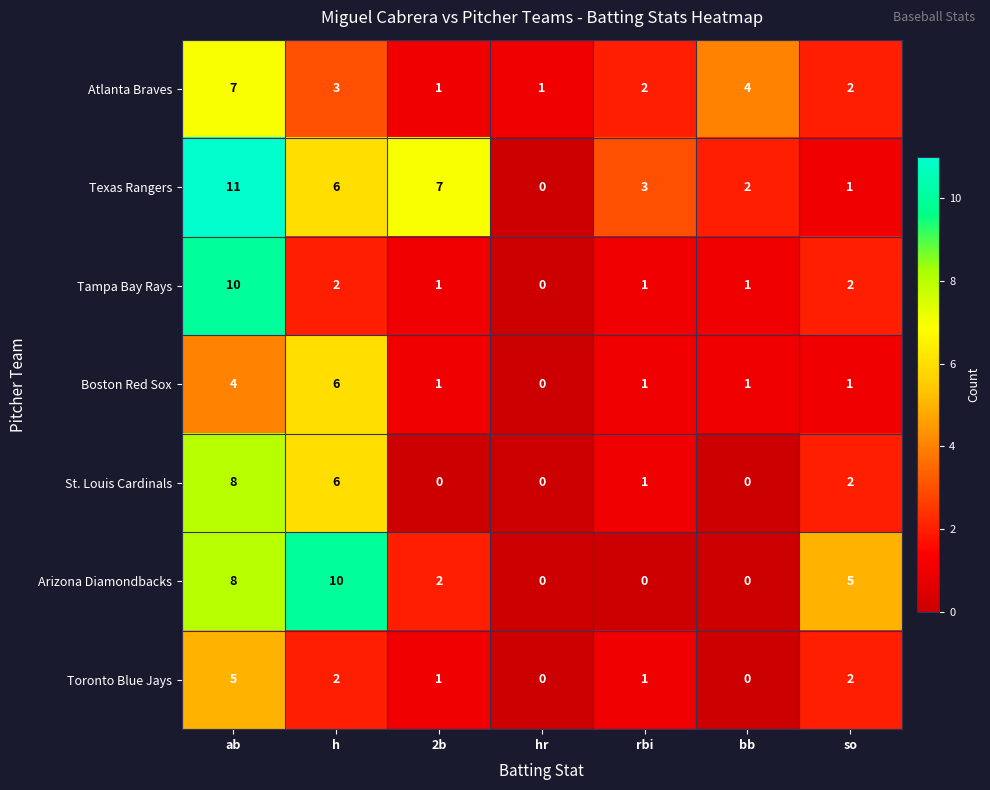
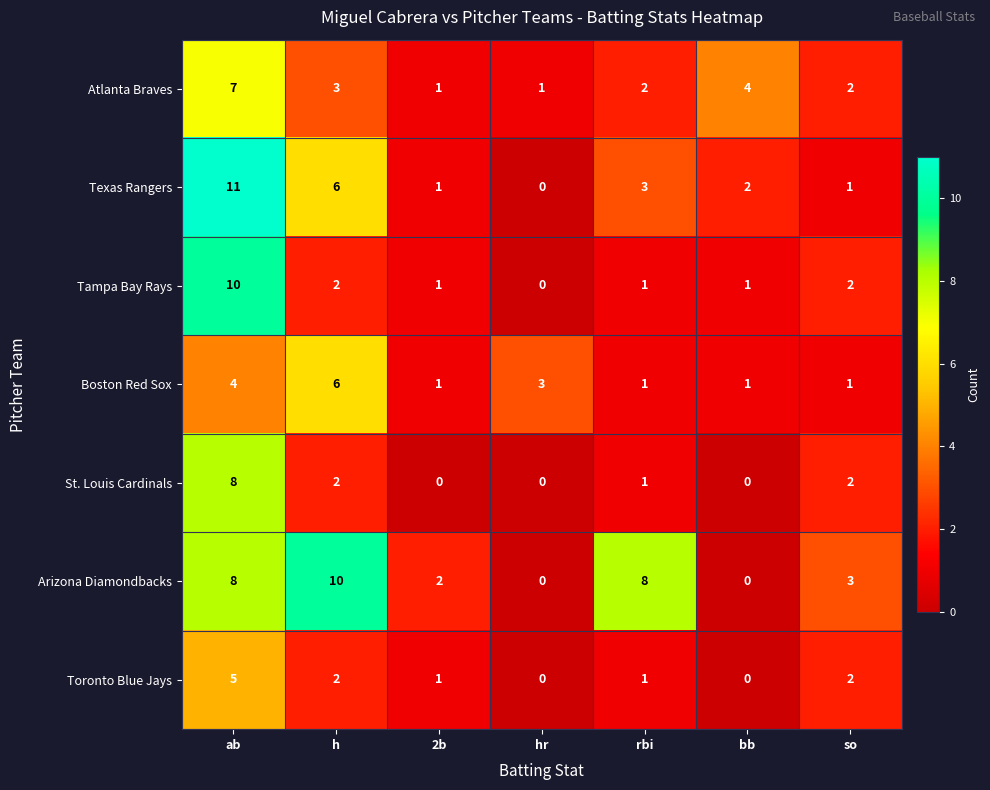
Texas Rangers, 2b: 7 -> 1
Boston Red Sox, hr: 0 -> 3
St. Louis Cardinals, h: 6 -> 2
Arizona Diamondbacks, rbi: 0 -> 8
Arizona Diamondbacks, so: 5 -> 3
